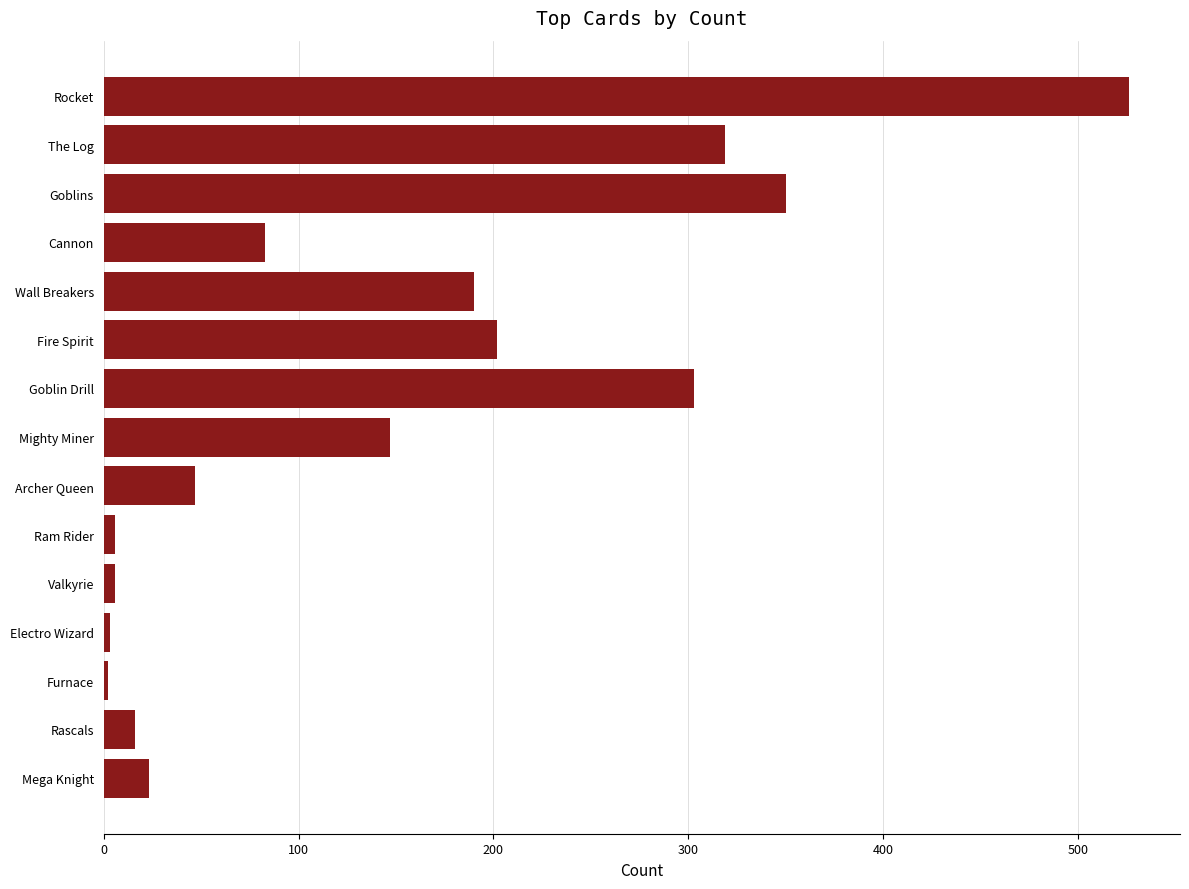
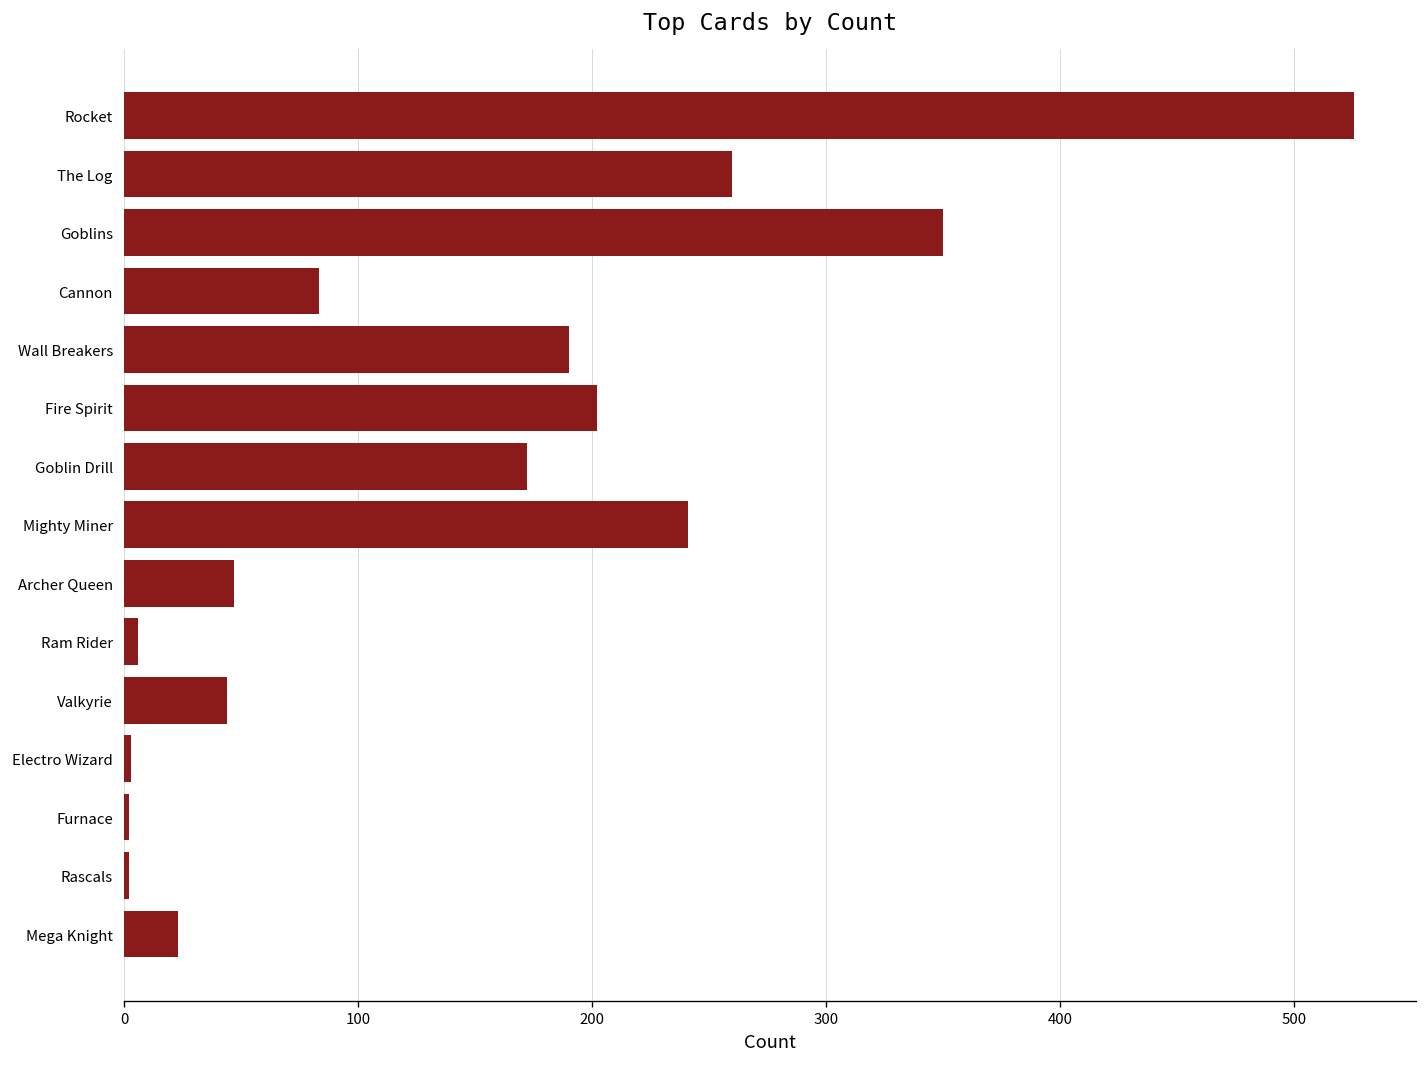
The Log: 319 -> 260
Goblin Drill: 303 -> 172
Mighty Miner: 147 -> 241
Valkyrie: 6 -> 44
Rascals: 16 -> 2
